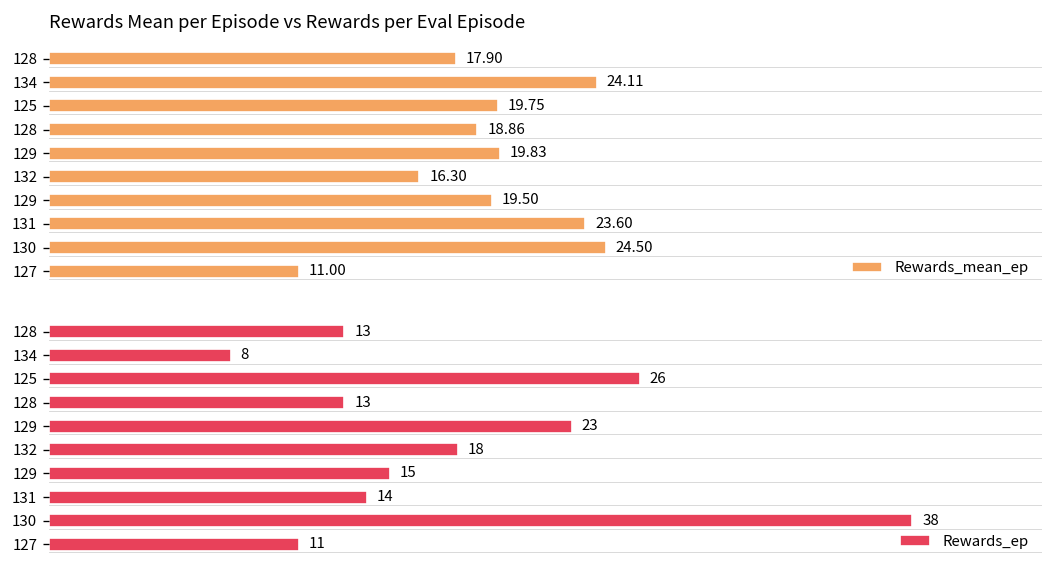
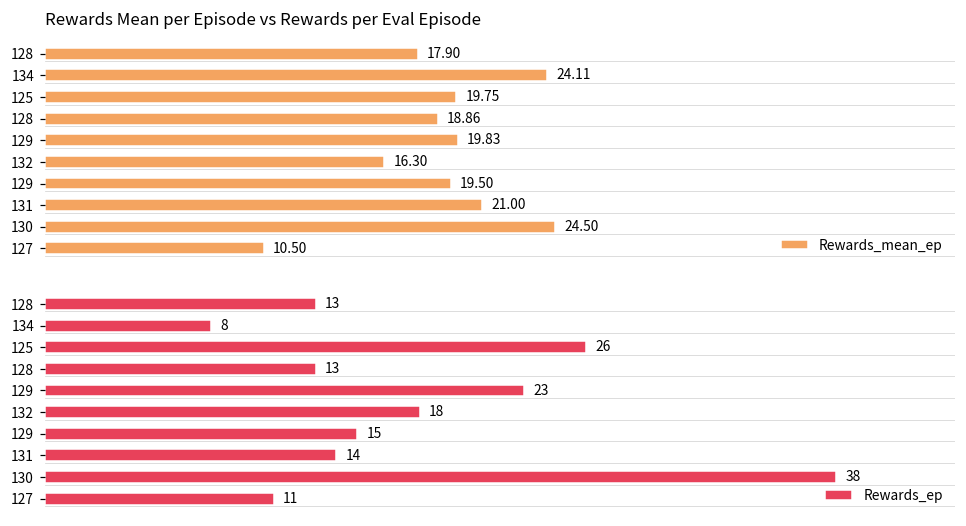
Rewards Mean per Episode vs Rewards per Eval Episode, 131: 23.60 -> 21.00
Rewards Mean per Episode vs Rewards per Eval Episode, 127: 11.00 -> 10.50
